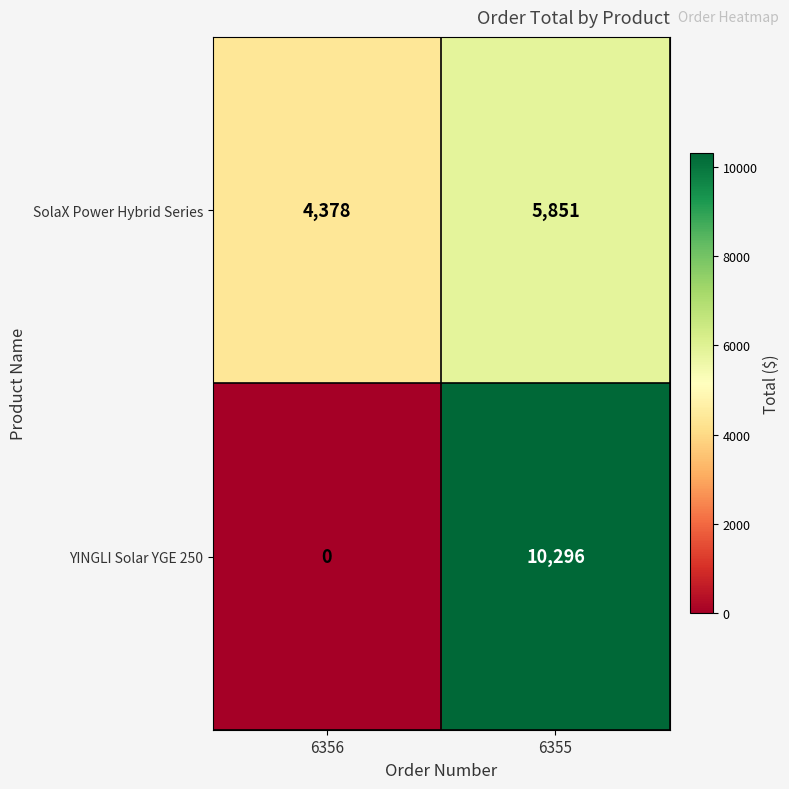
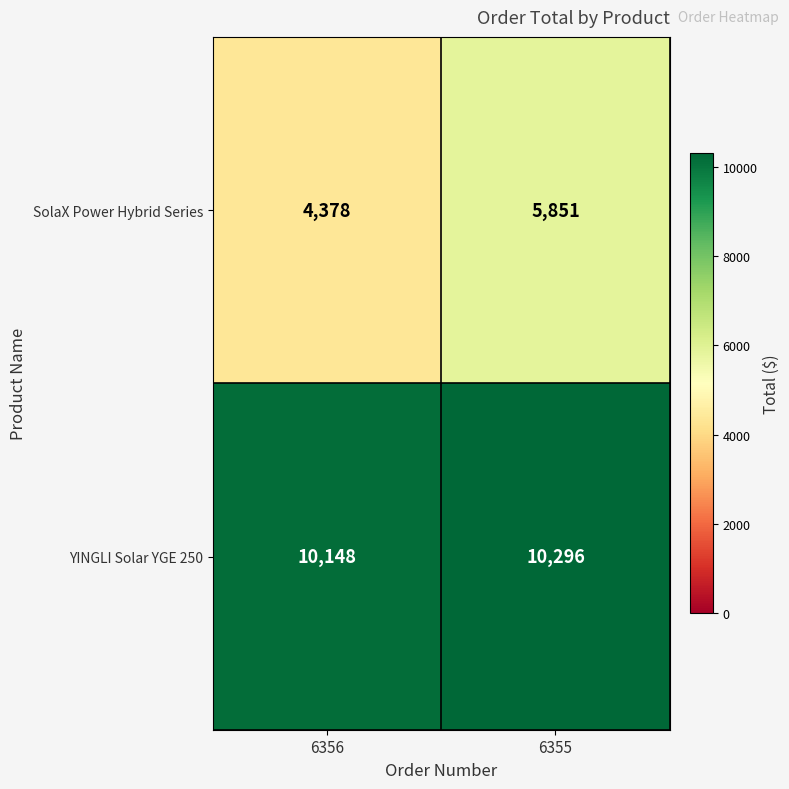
YINGLI Solar YGE 250, 6356: 0 -> 10,148
